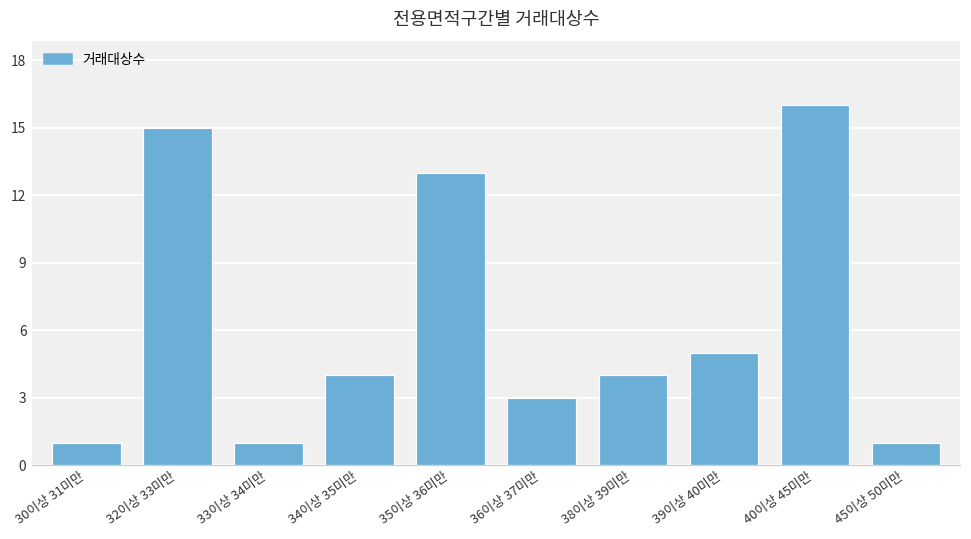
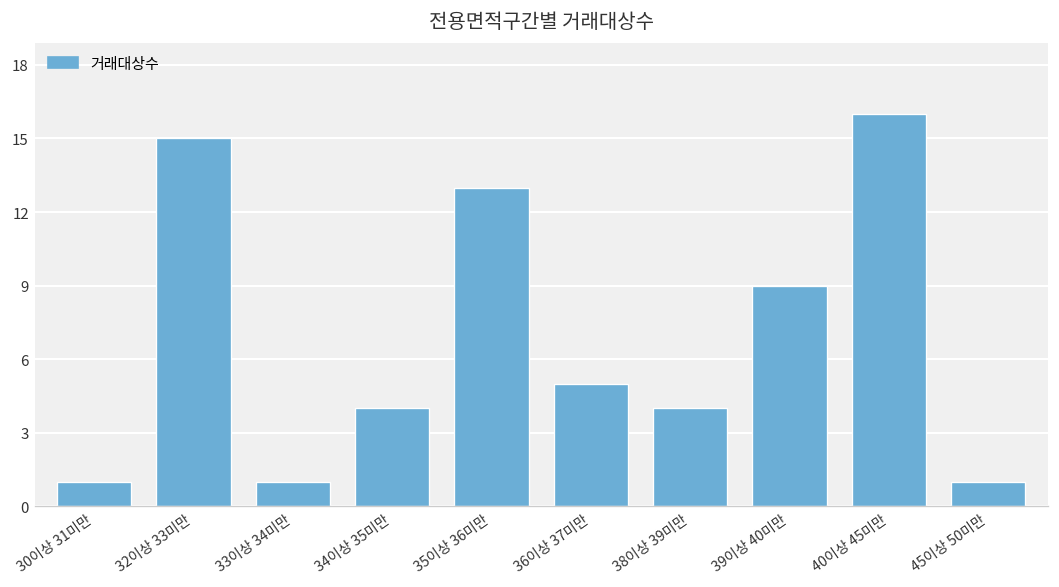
36이상 37미만: 3 -> 5
39이상 40미만: 5 -> 9
